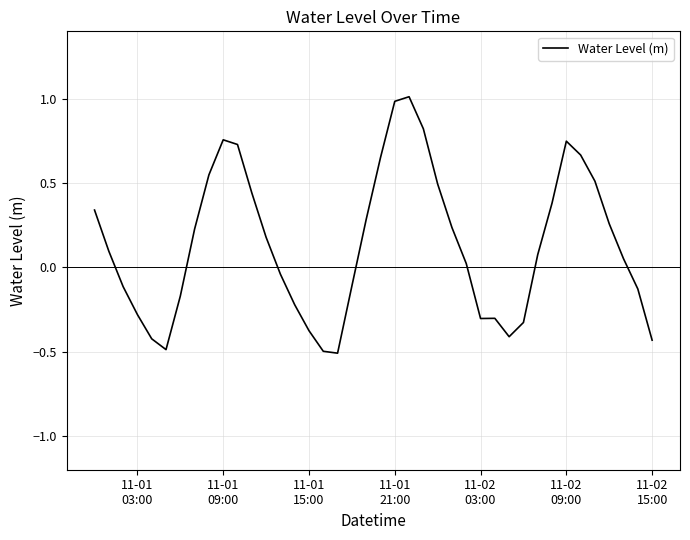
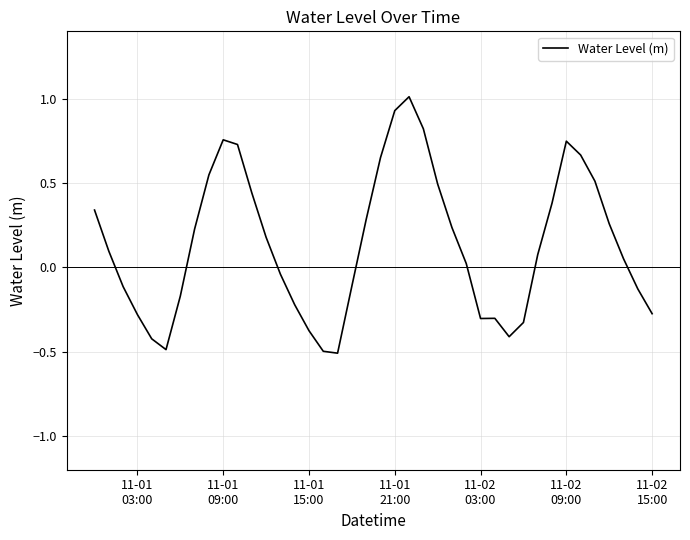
11-01 21:00: 0.98 -> 0.93
11-02 15:00: -0.43 -> -0.27
